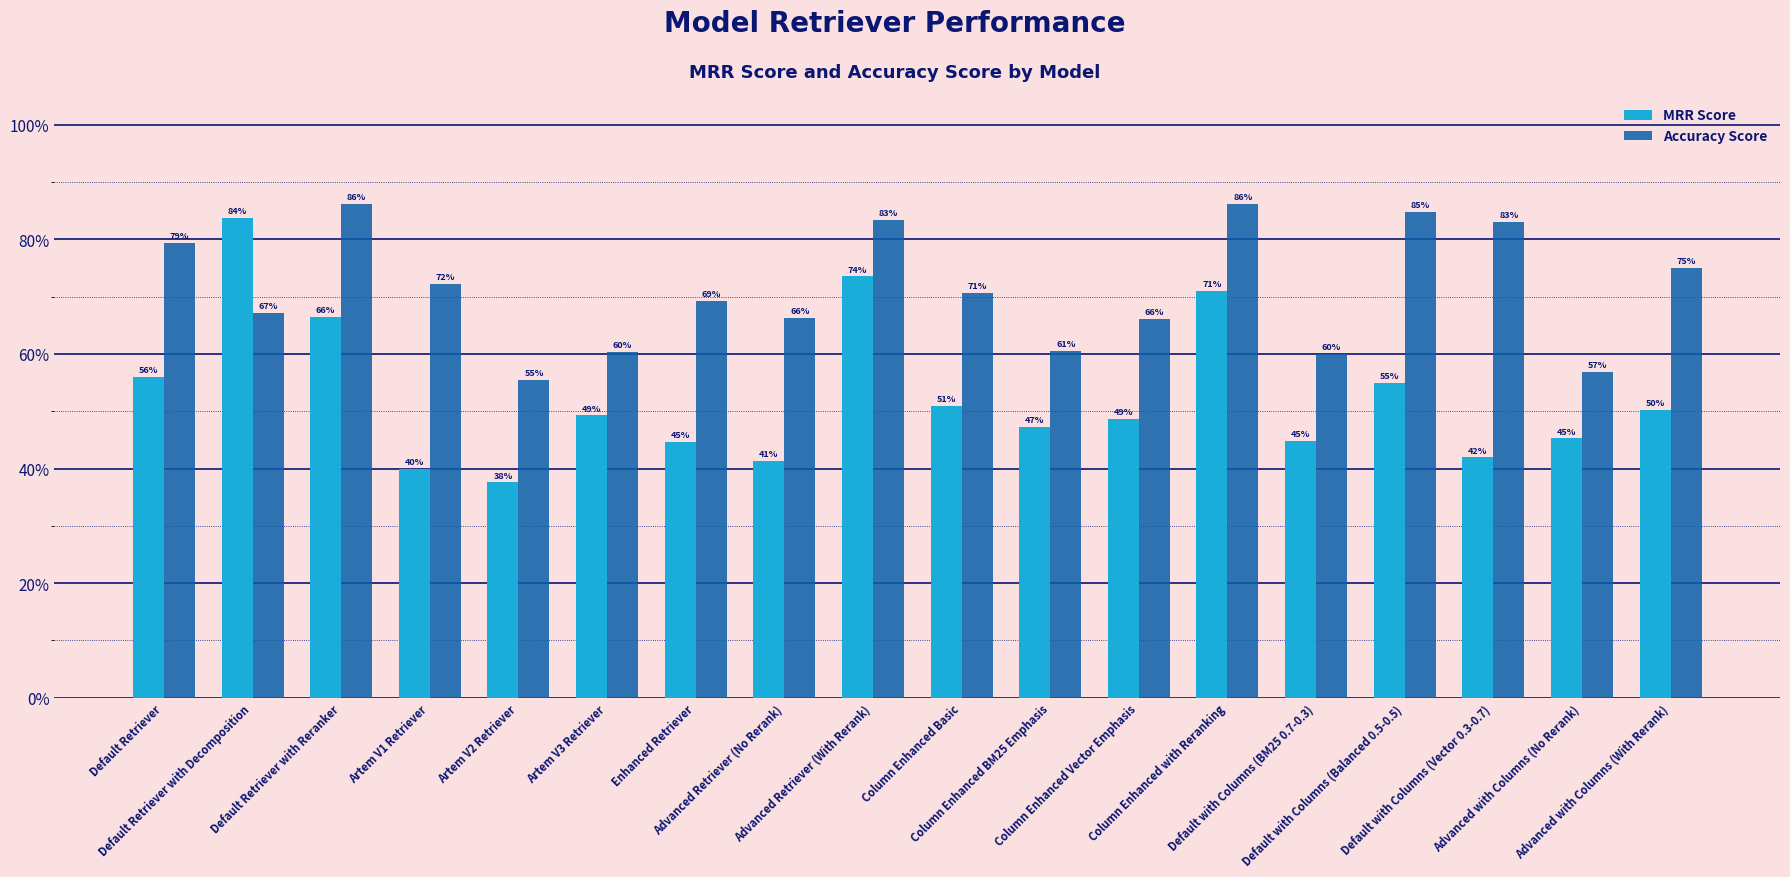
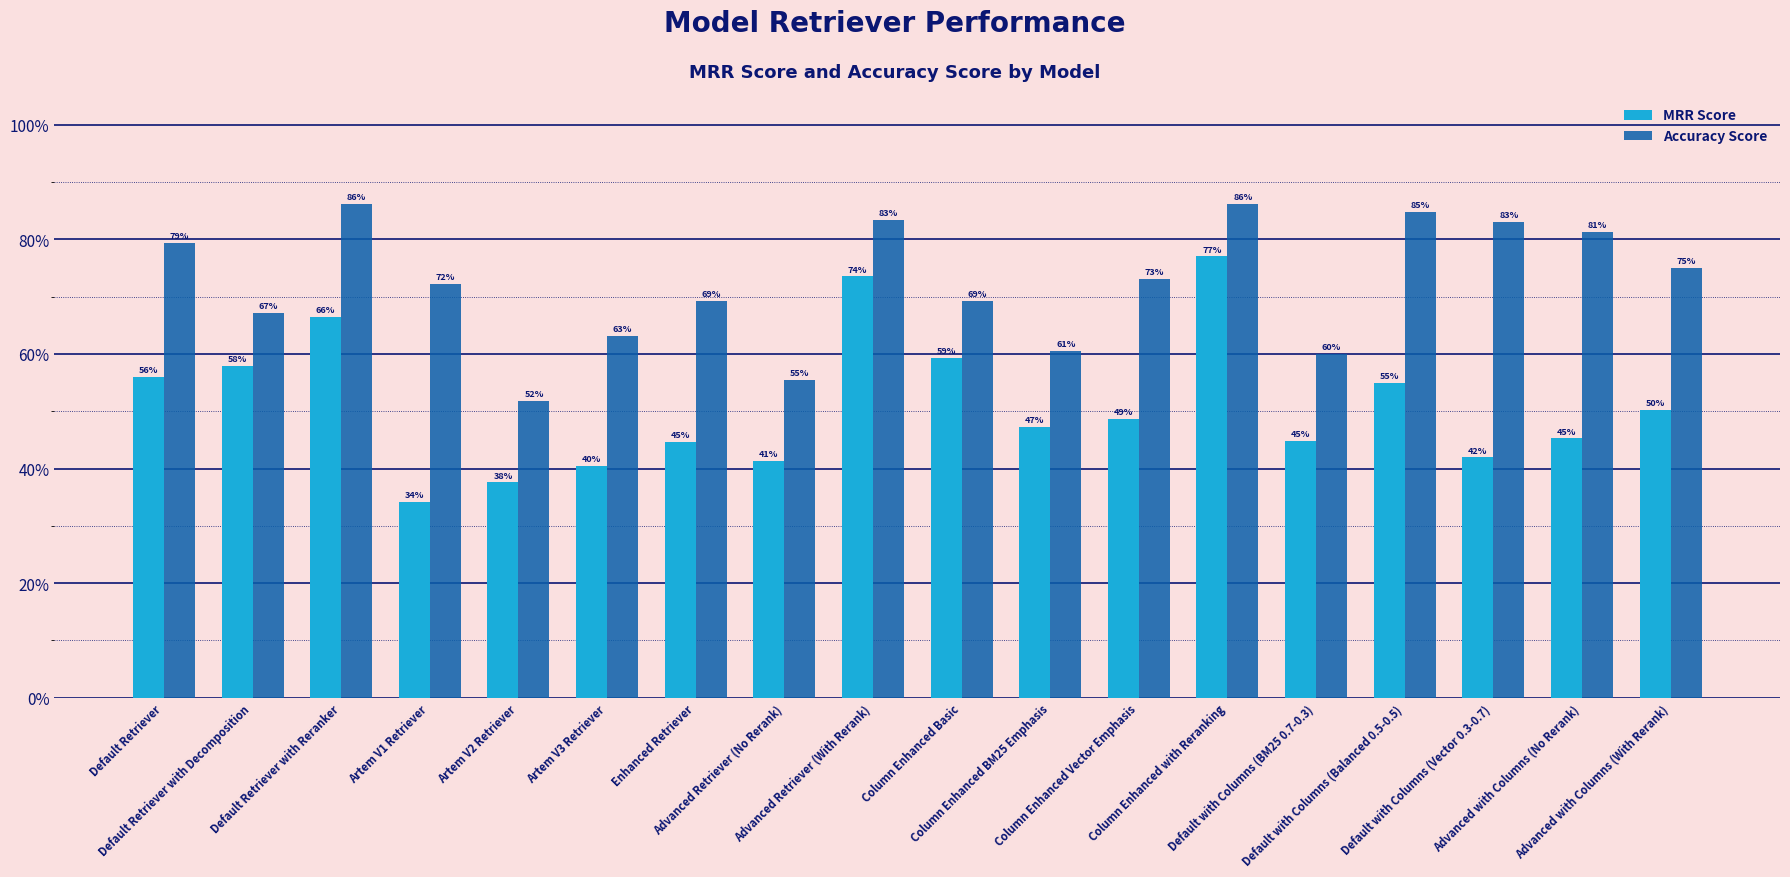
MRR Score, Default Retriever with Decomposition: 84% -> 58%
MRR Score, Artem V1 Retriever: 40% -> 34%
Accuracy Score, Artem V2 Retriever: 55% -> 52%
MRR Score, Artem V3 Retriever: 49% -> 40%
Accuracy Score, Artem V3 Retriever: 60% -> 63%
Accuracy Score, Advanced Retriever (No Rerank): 66% -> 55%
MRR Score, Column Enhanced Basic: 51% -> 59%
Accuracy Score, Column Enhanced Basic: 71% -> 69%
Accuracy Score, Column Enhanced Vector Emphasis: 66% -> 73%
MRR Score, Column Enhanced with Reranking: 71% -> 77%
Accuracy Score, Advanced with Columns (No Rerank): 57% -> 81%
